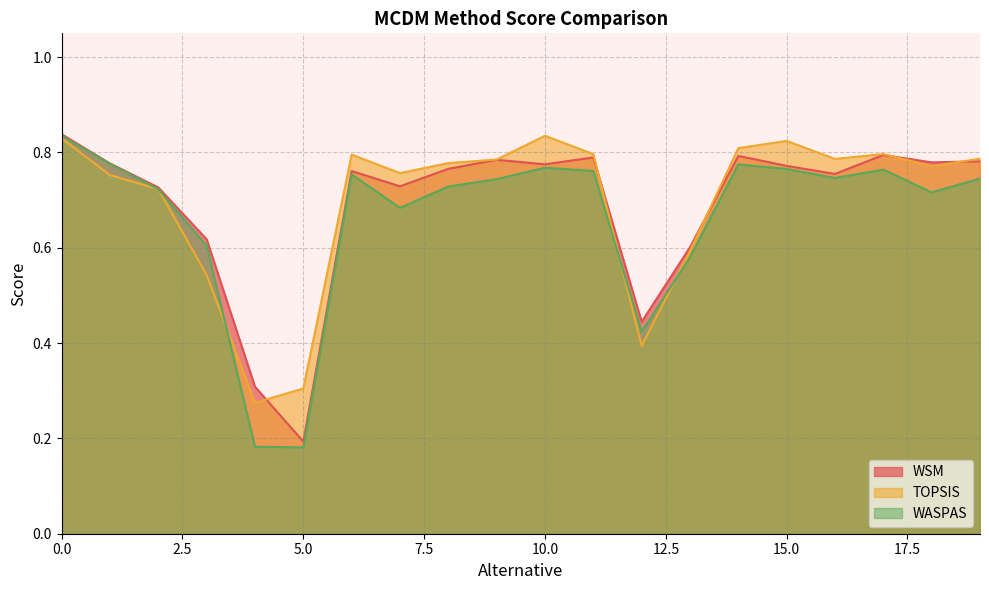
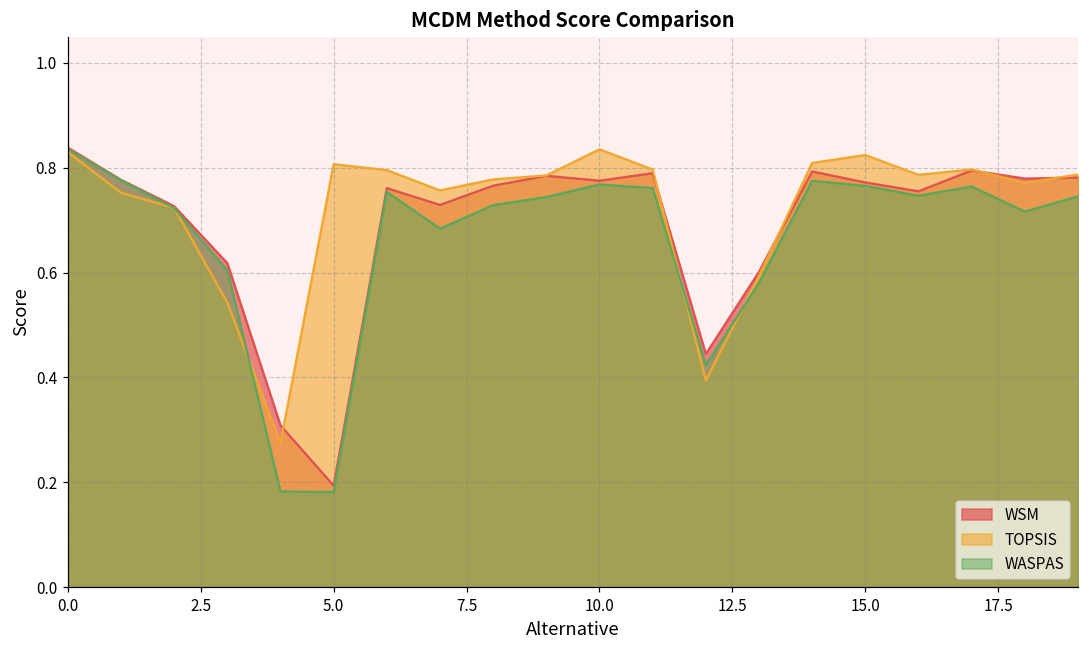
TOPSIS, 5.0: 0.30 -> 0.81
